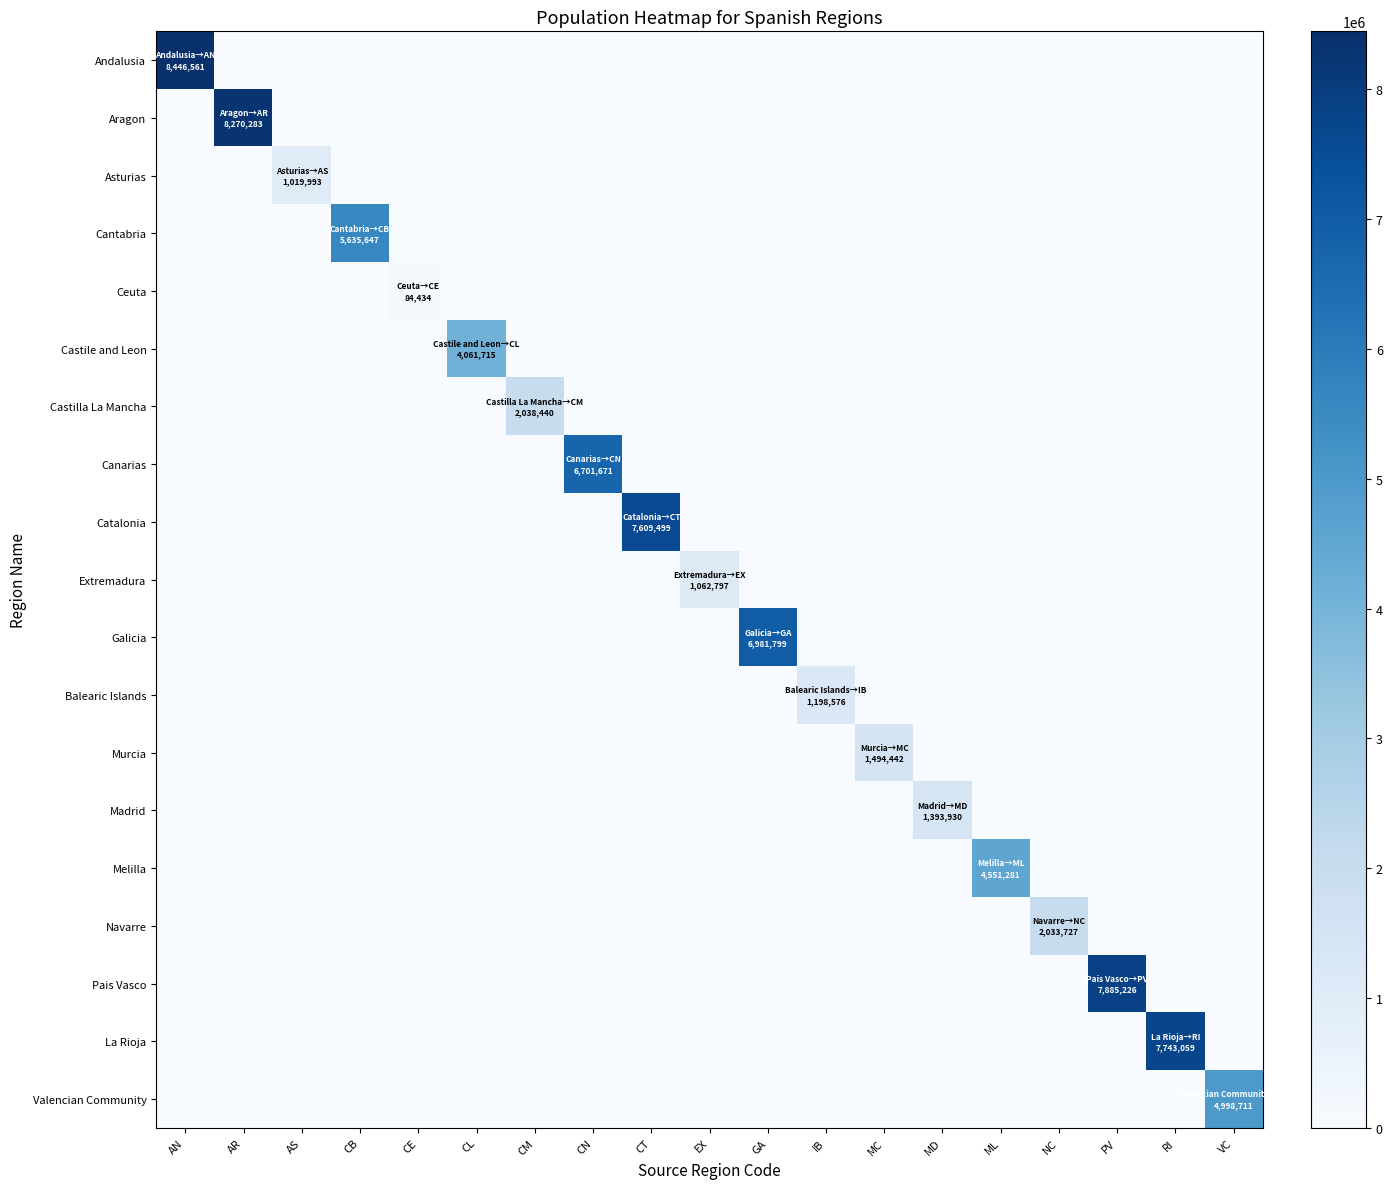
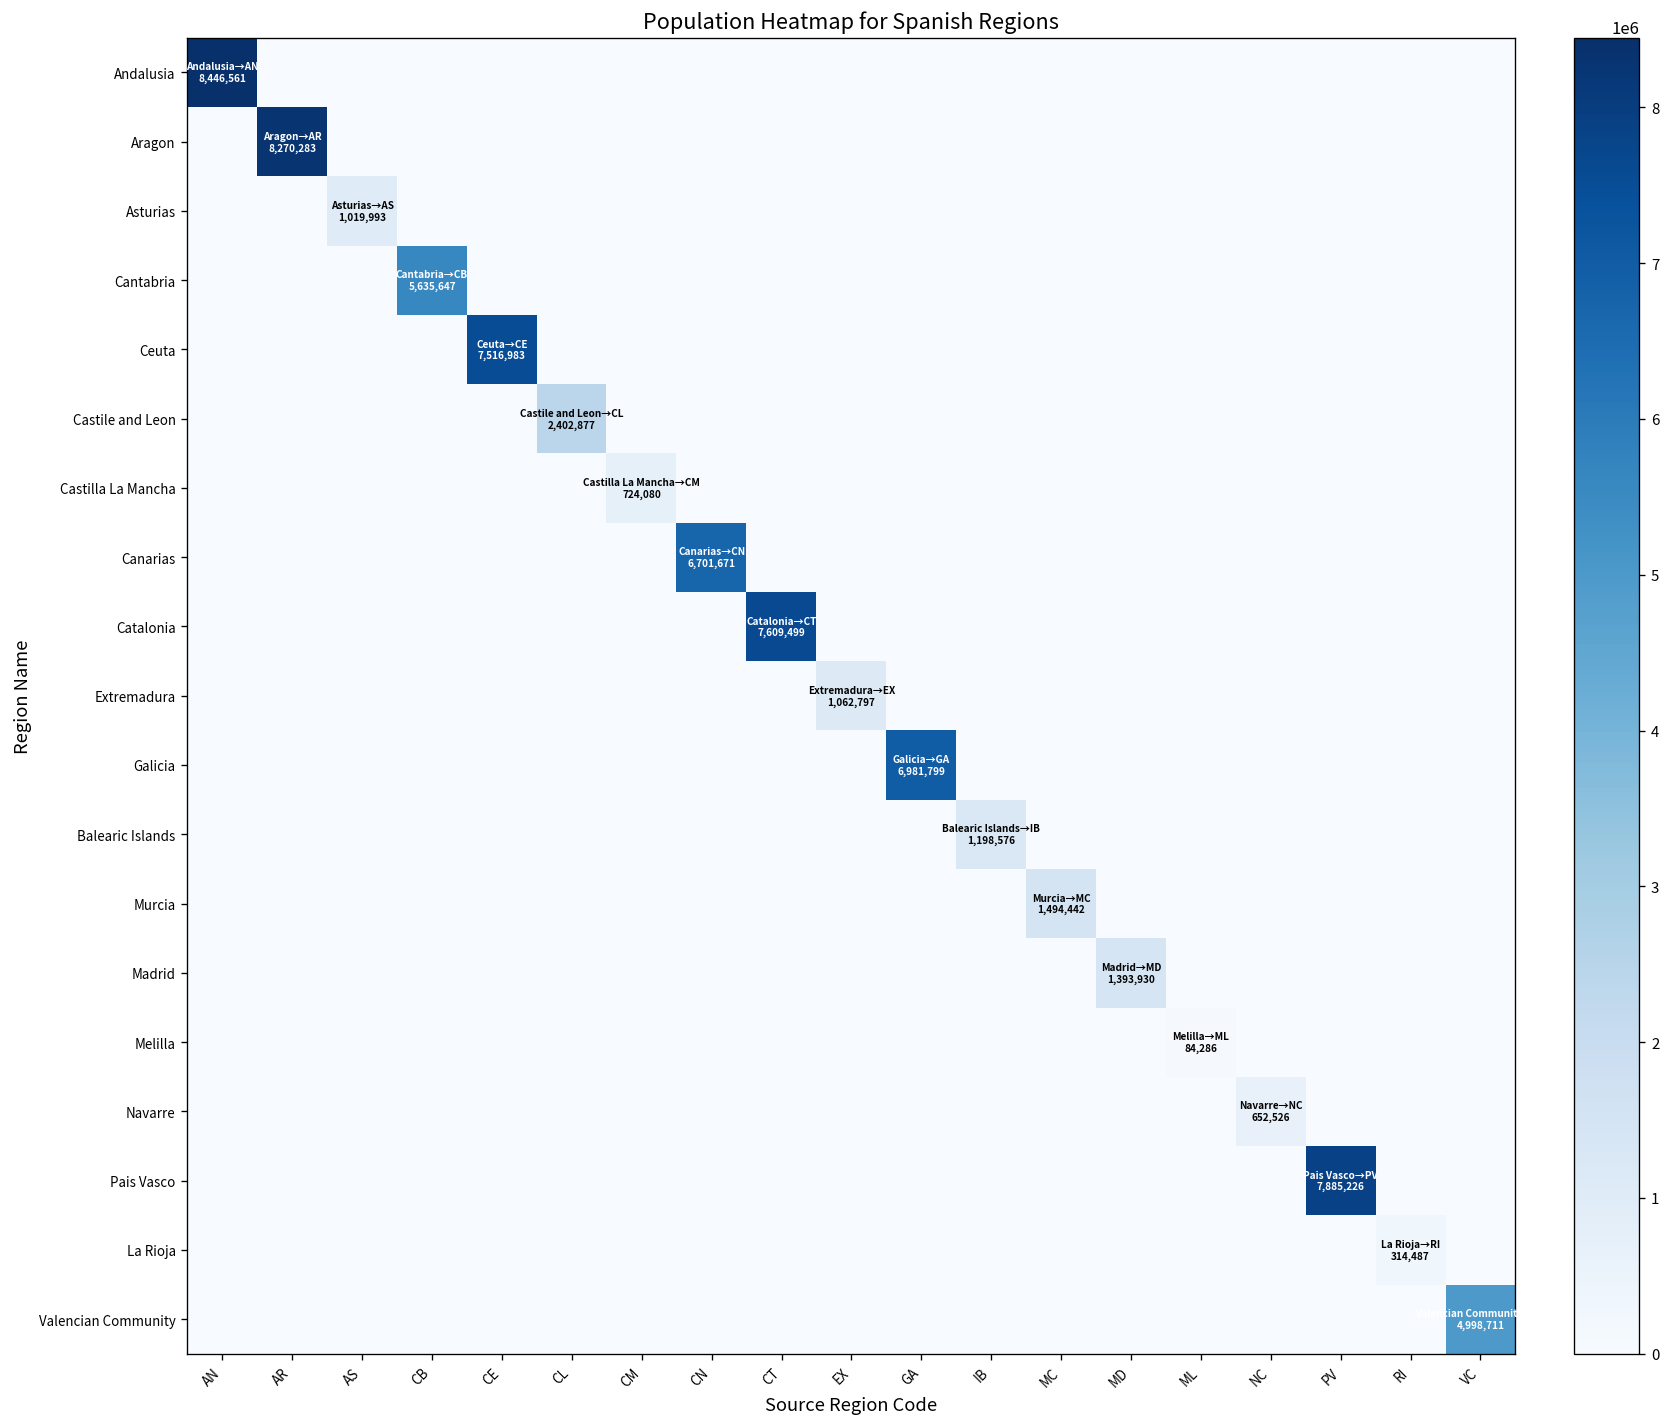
Ceuta, CE: 84,434 -> 7,516,983
Castile and Leon, CL: 4,061,715 -> 2,402,877
Castilla La Mancha, CM: 2,038,440 -> 724,080
Melilla, ML: 4,551,281 -> 84,286
Navarre, NC: 2,033,727 -> 652,526
La Rioja, RI: 7,743,059 -> 314,487
